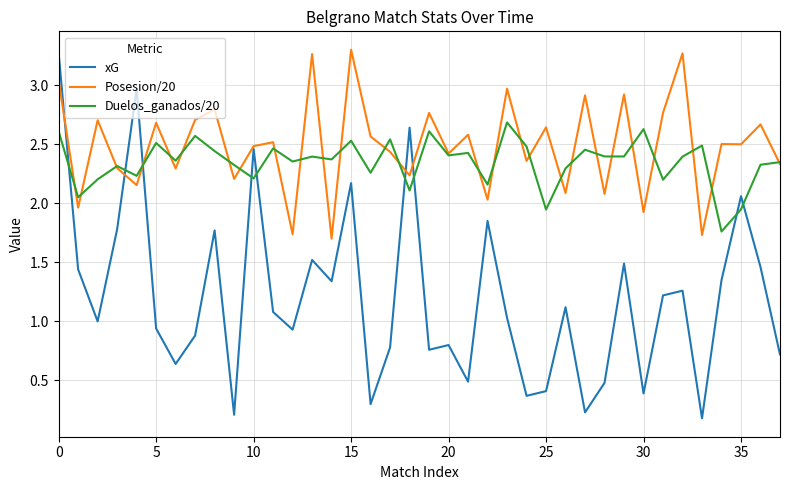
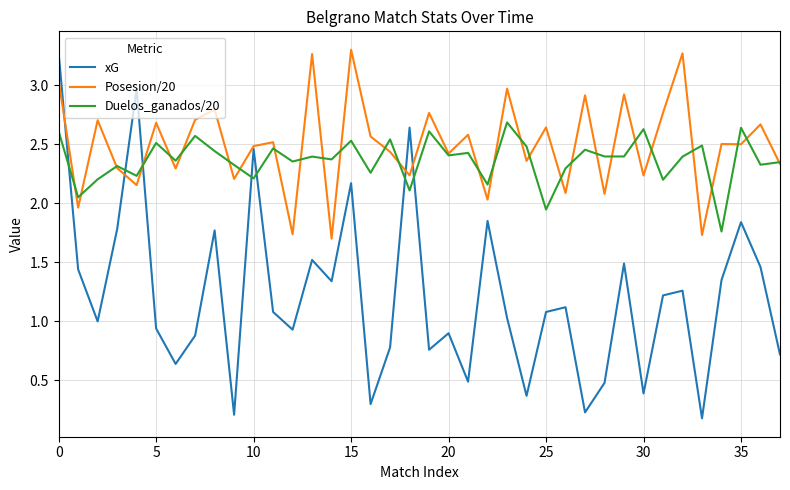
xG, 20: 0.8 -> 0.9
xG, 25: 0.41 -> 1.08
Posesion/20, 30: 1.93 -> 2.24
xG, 35: 2.06 -> 1.84
Duelos_ganados/20, 35: 1.95 -> 2.64
